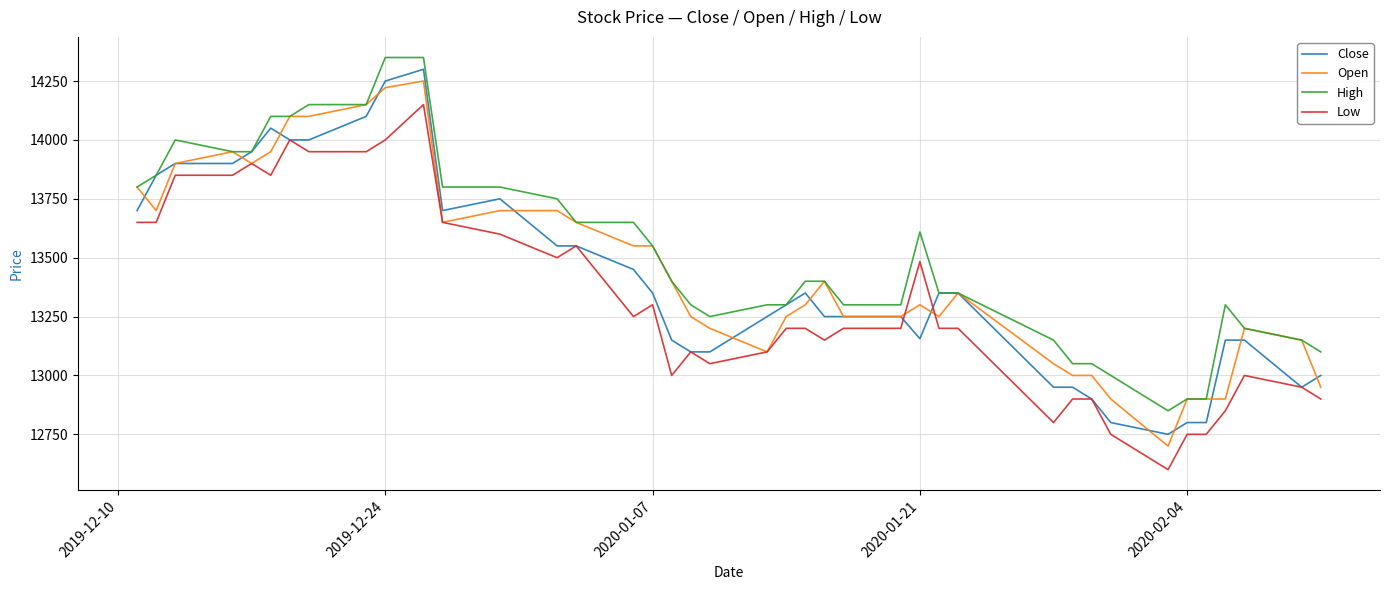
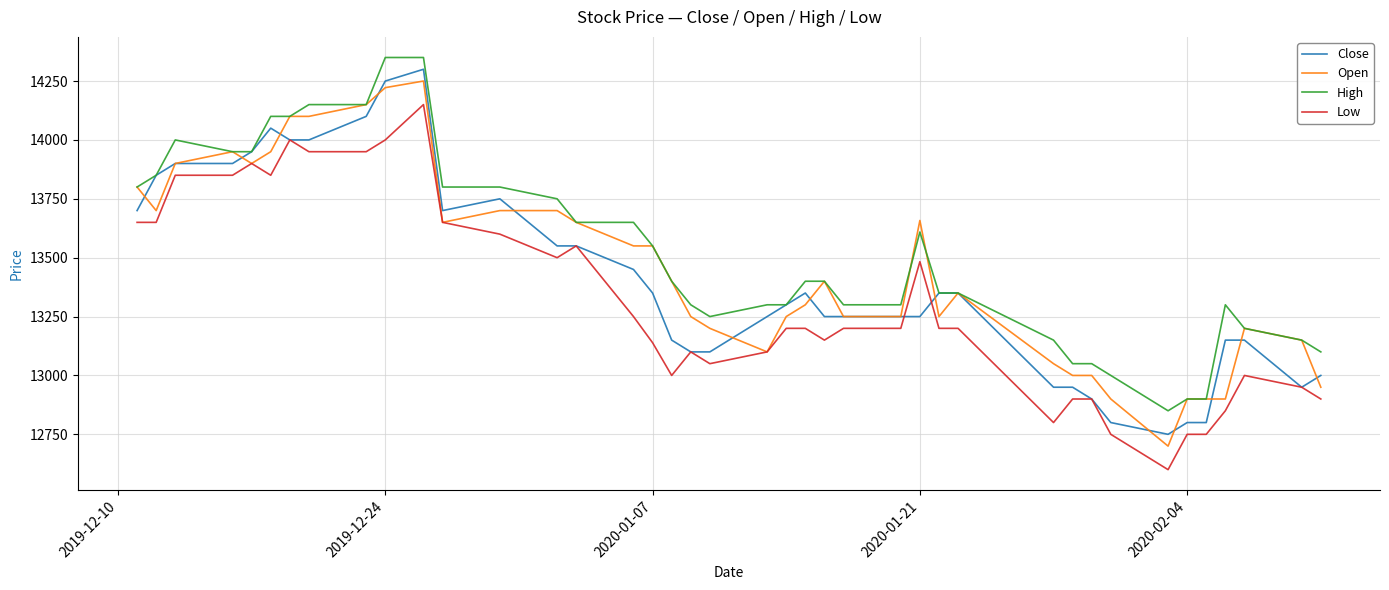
Low, 2020-01-07: 13300 -> 13140
Close, 2020-01-21: 13160 -> 13250
Open, 2020-01-21: 13300 -> 13660
